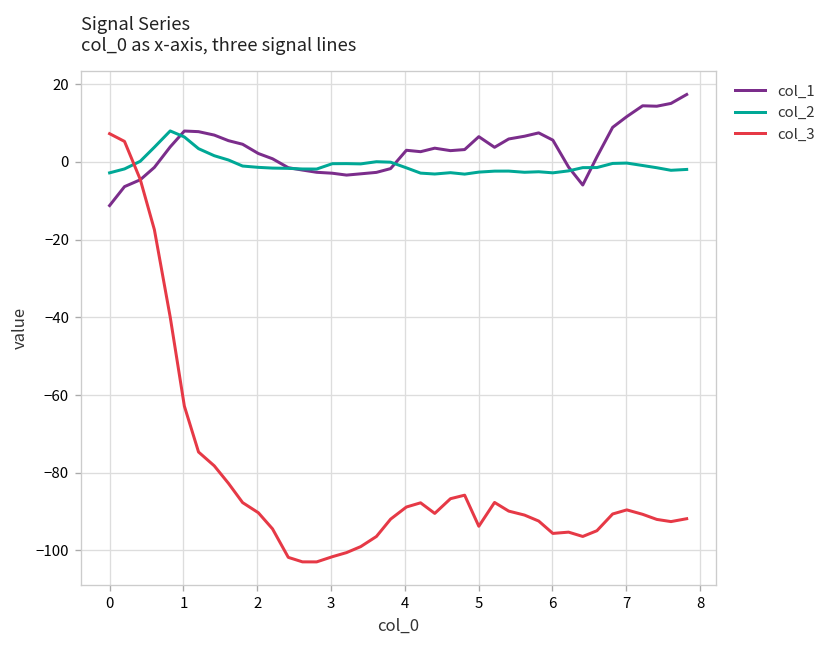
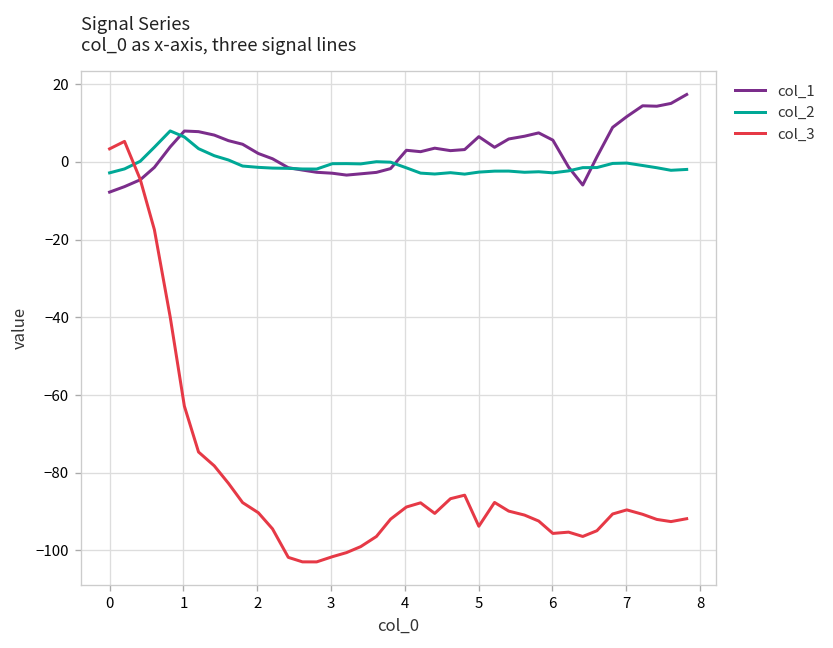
col_1, 0: -11 -> -8
col_3, 0: 7 -> 3
